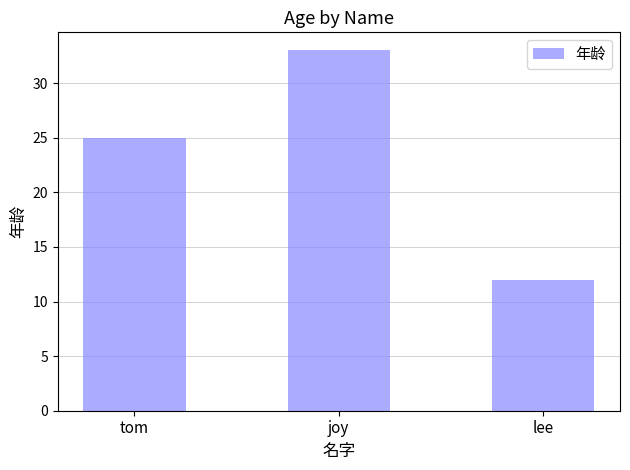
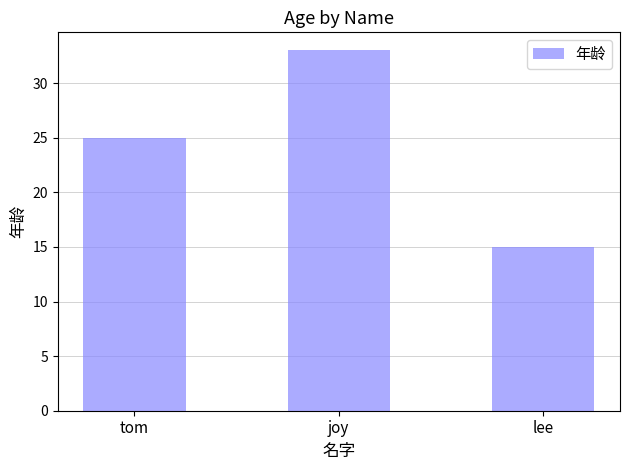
lee: 12 -> 15
